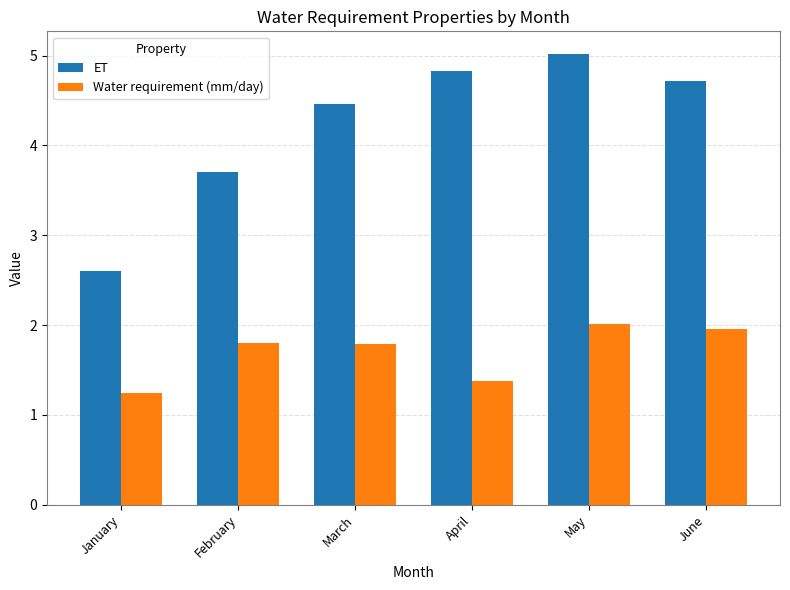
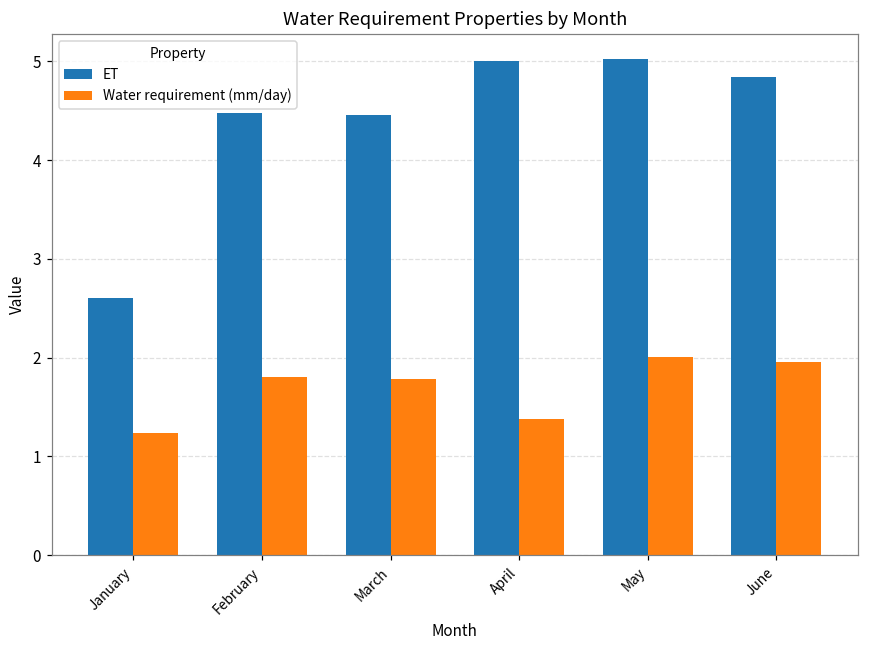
ET, February: 3.7 -> 4.5
ET, April: 4.8 -> 5.0
ET, June: 4.7 -> 4.8
